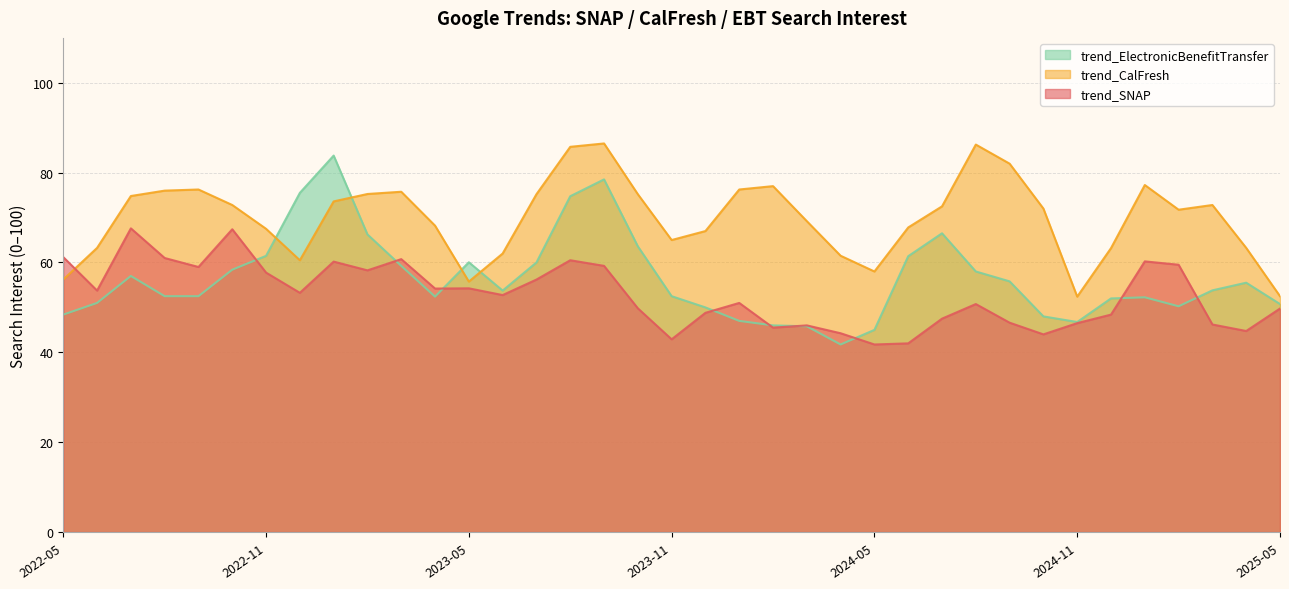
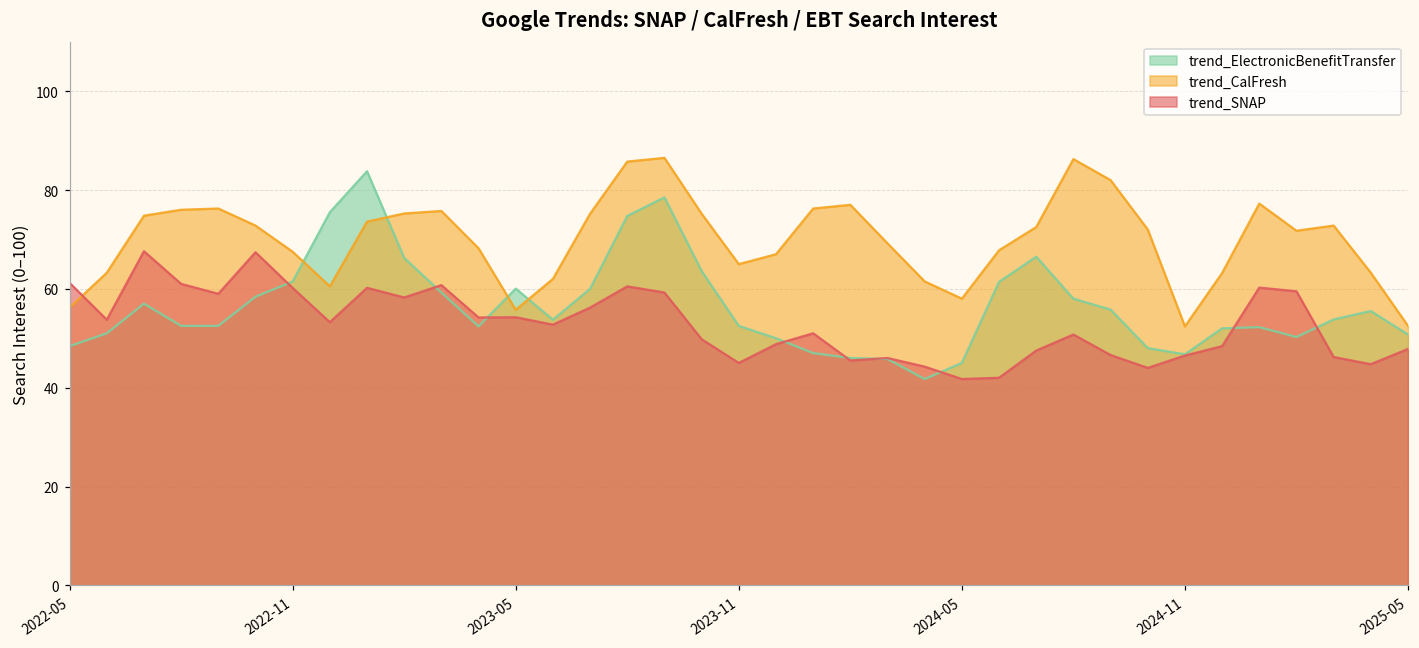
trend_SNAP, 2022-11: 58 -> 60
trend_SNAP, 2023-11: 43 -> 45
trend_SNAP, 2025-05: 50 -> 48
